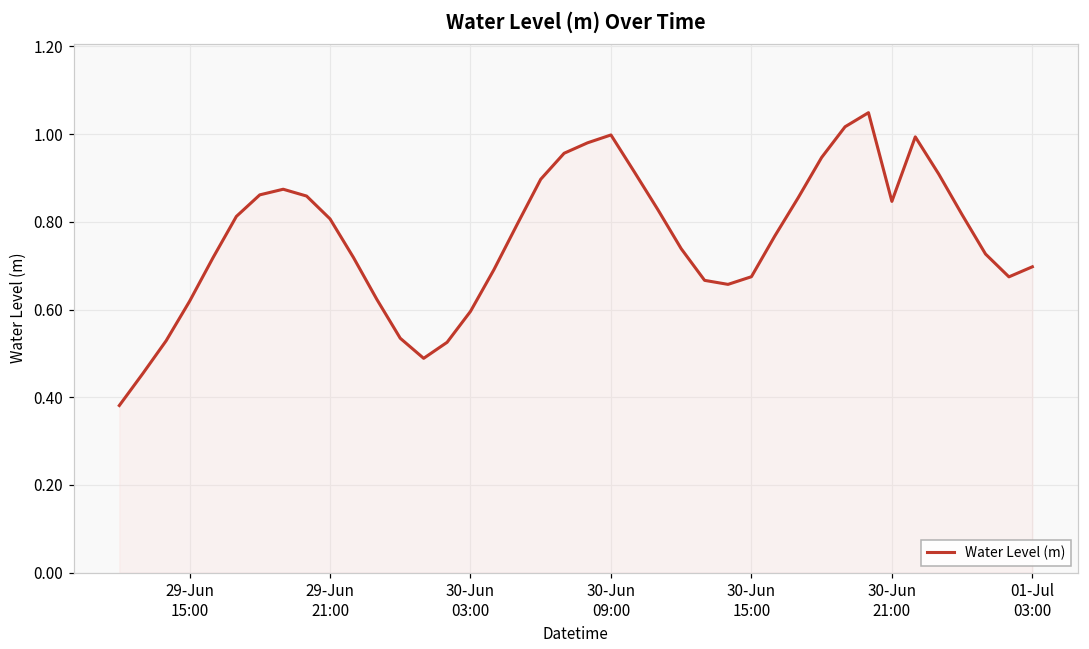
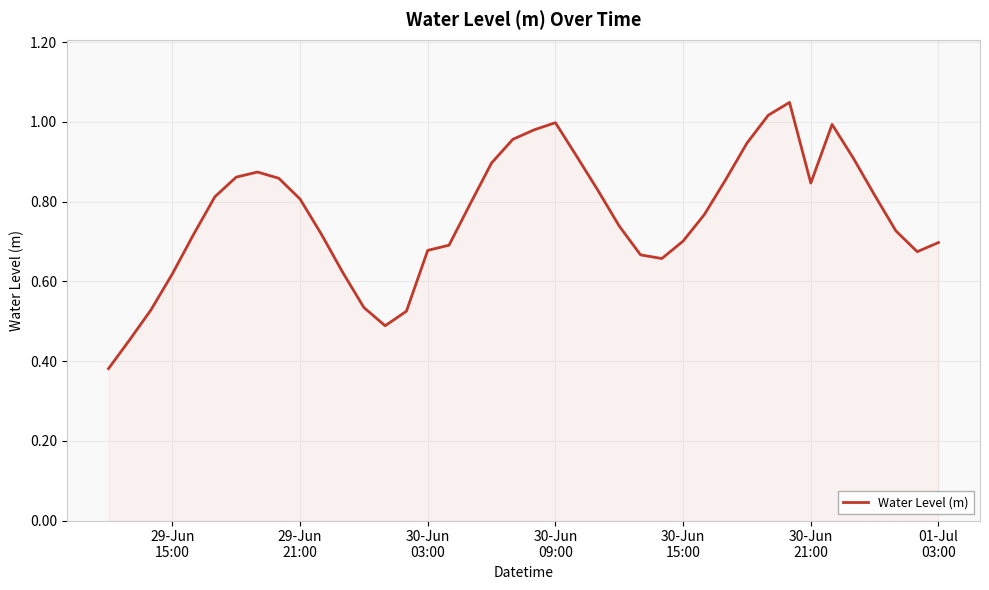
30-Jun 03:00: 0.60 -> 0.68
30-Jun 15:00: 0.67 -> 0.70
